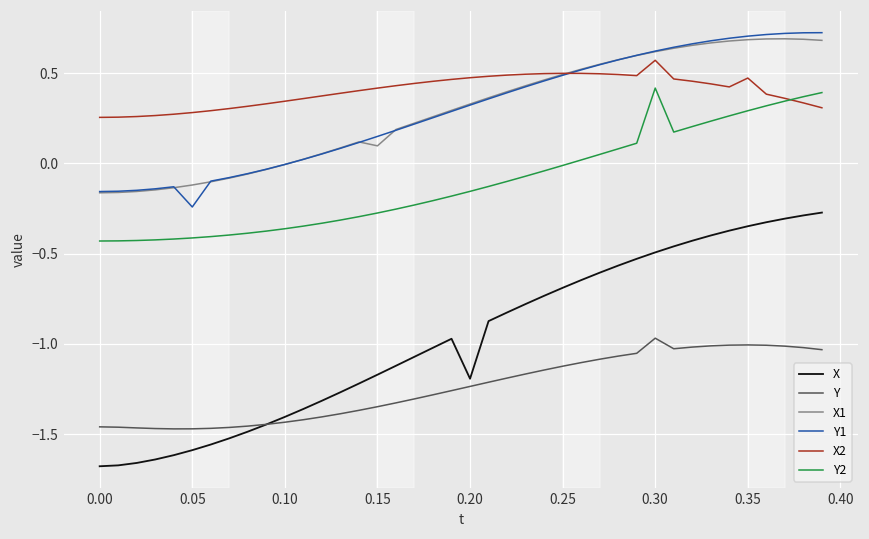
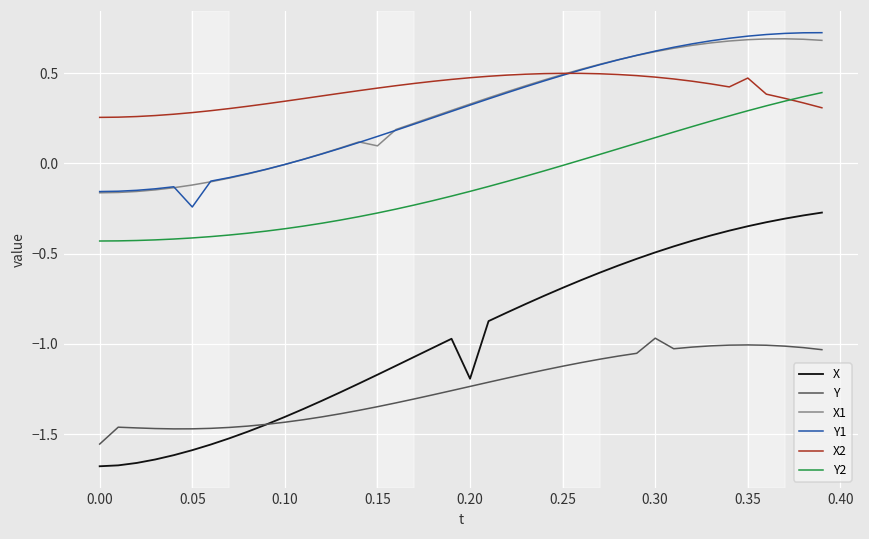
Y, 0.00: -1.46 -> -1.56
X2, 0.30: 0.57 -> 0.48
Y2, 0.30: 0.42 -> 0.14
